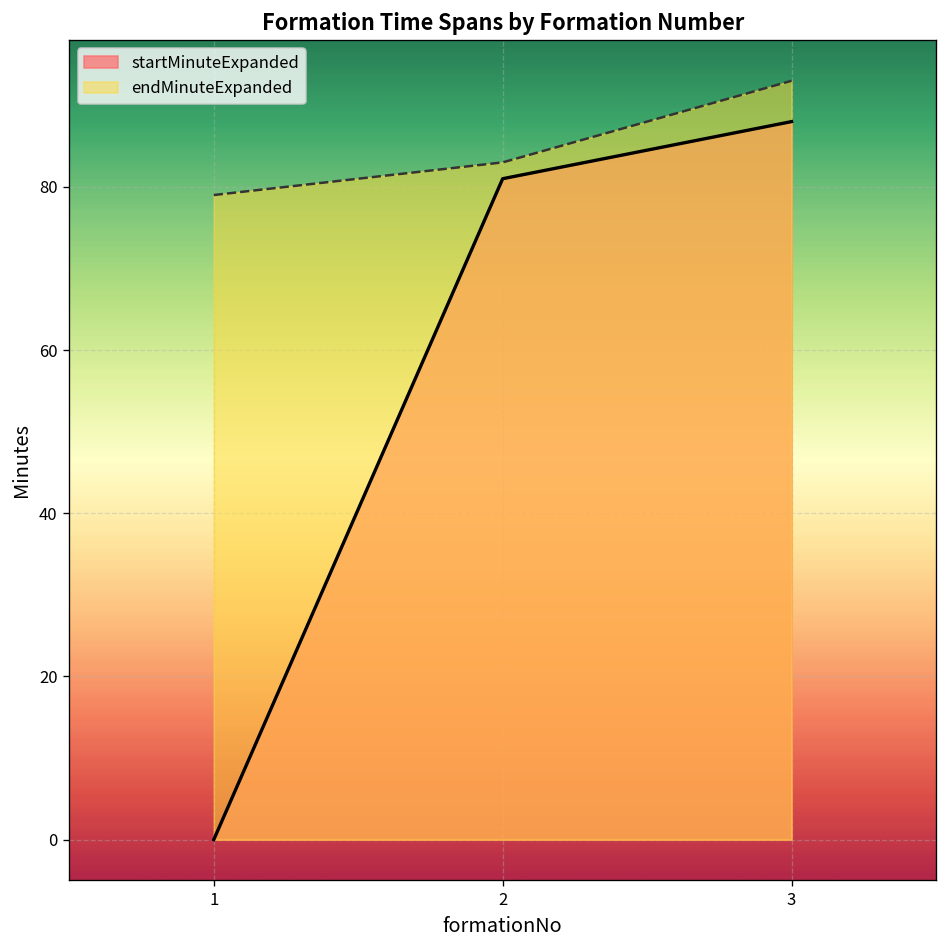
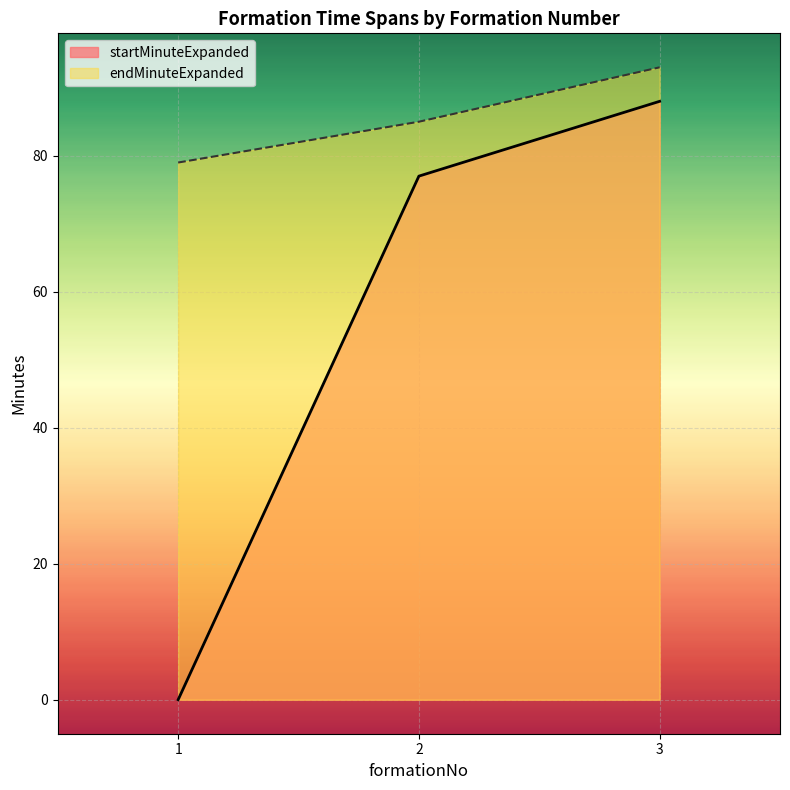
startMinuteExpanded, 2: 81 -> 77
endMinuteExpanded, 2: 83 -> 85
